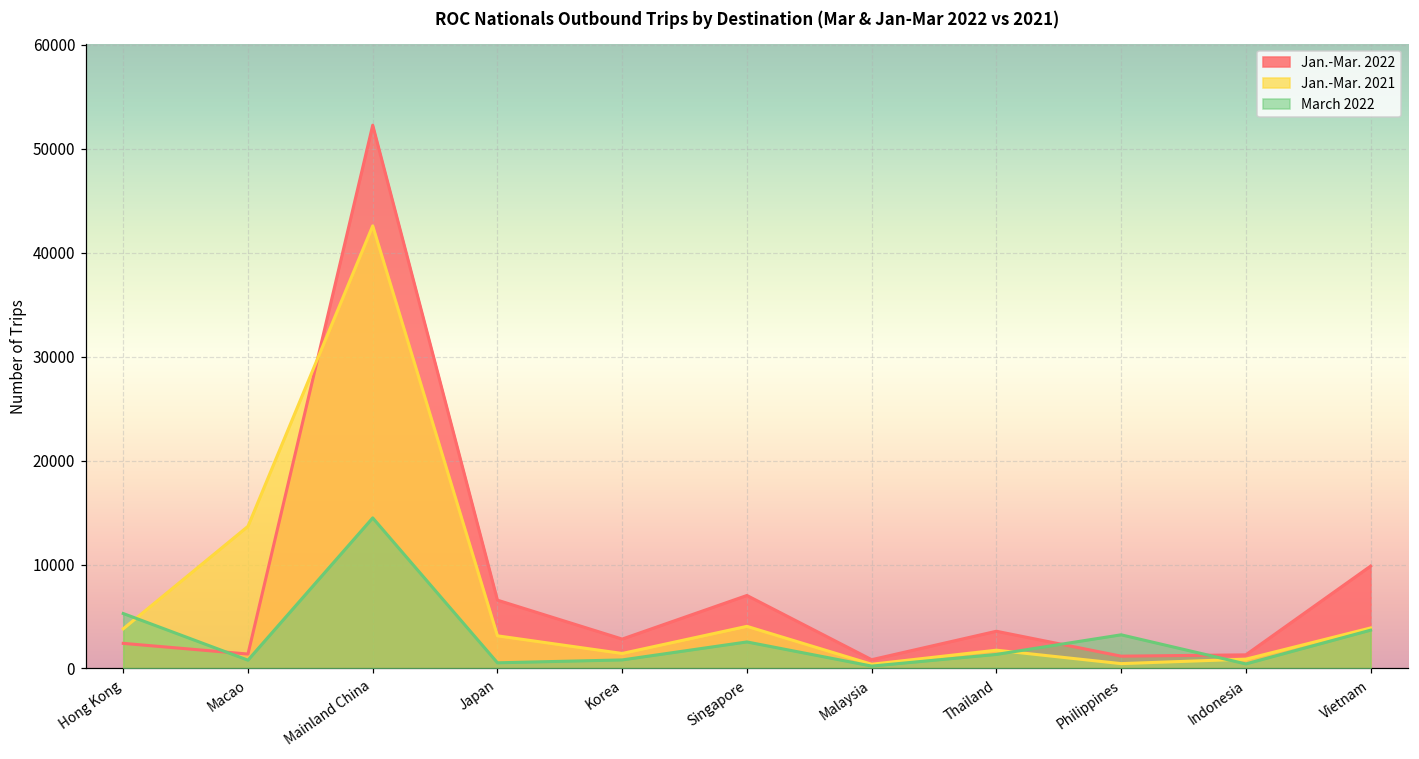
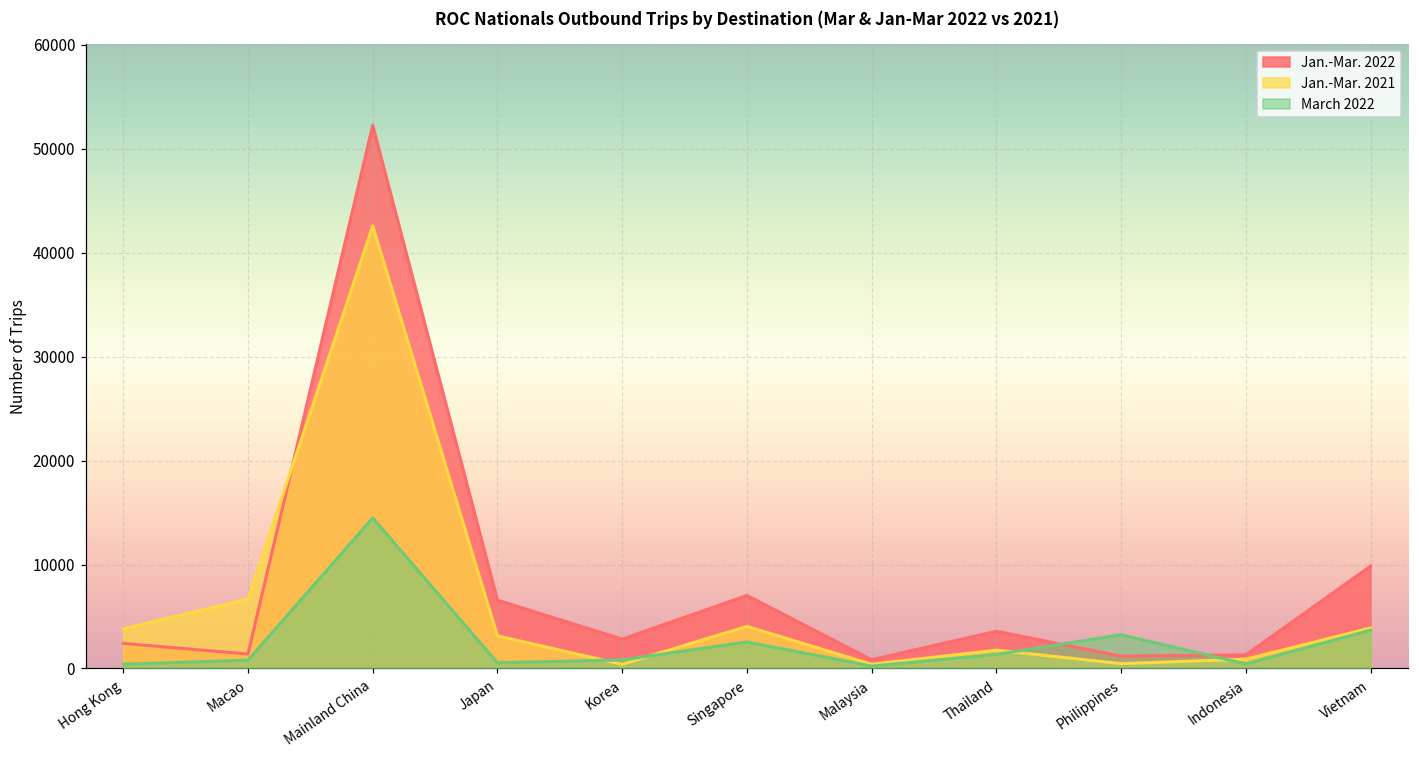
March 2022, Hong Kong: 5000 -> 0
Jan.-Mar. 2021, Macao: 14000 -> 7000
Jan.-Mar. 2021, Korea: 1000 -> 0
